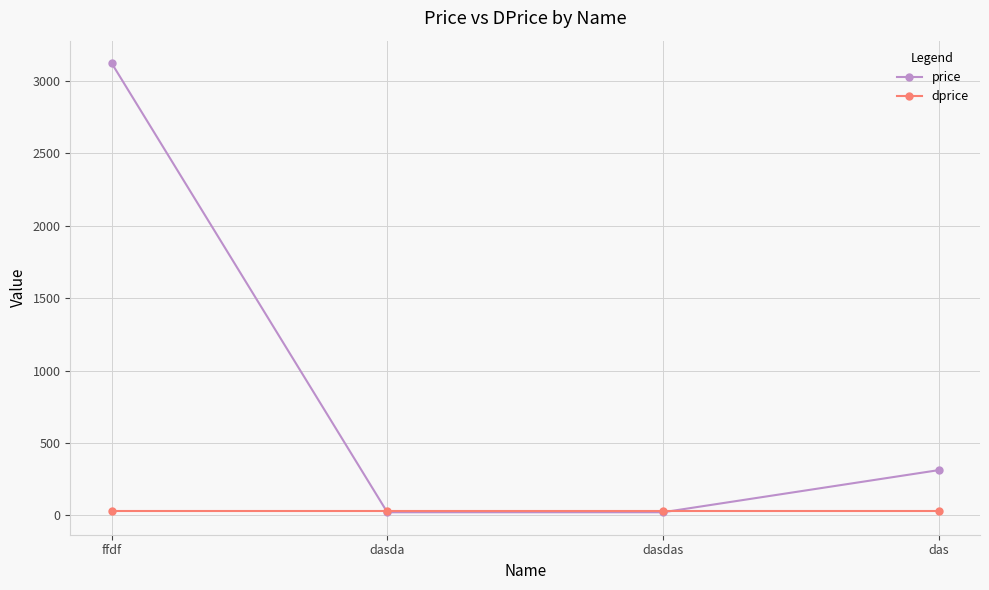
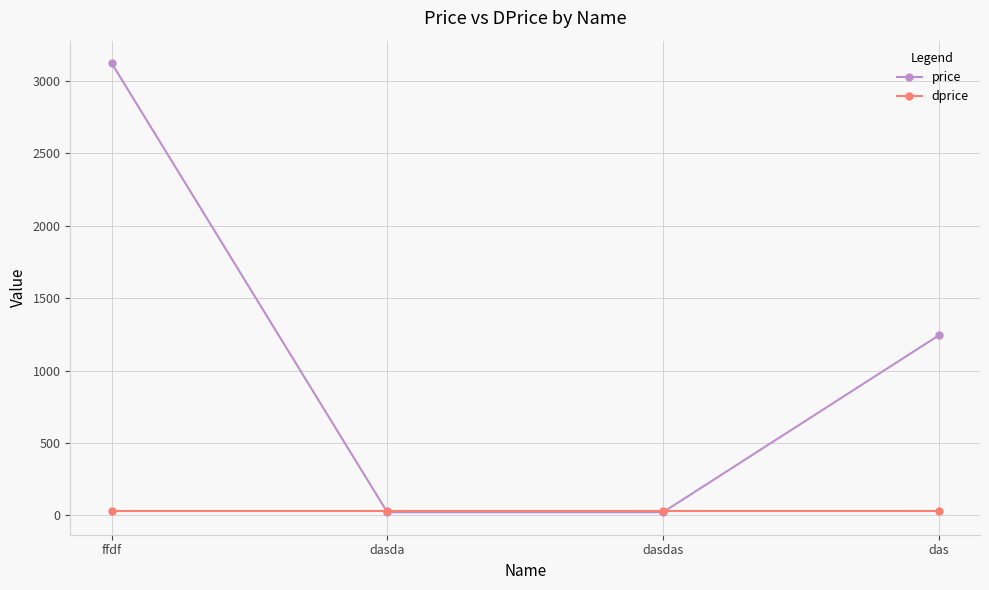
price, das: 310 -> 1240
